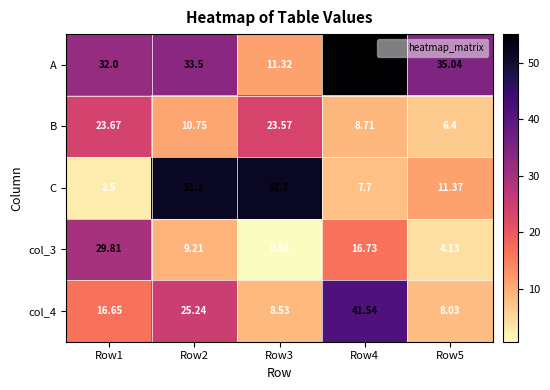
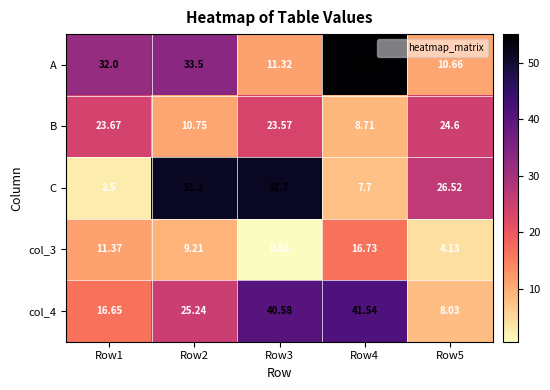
A, Row5: 35.04 -> 10.66
B, Row5: 6.4 -> 24.6
C, Row5: 11.37 -> 26.52
col_3, Row1: 29.81 -> 11.37
col_4, Row3: 8.53 -> 40.58
